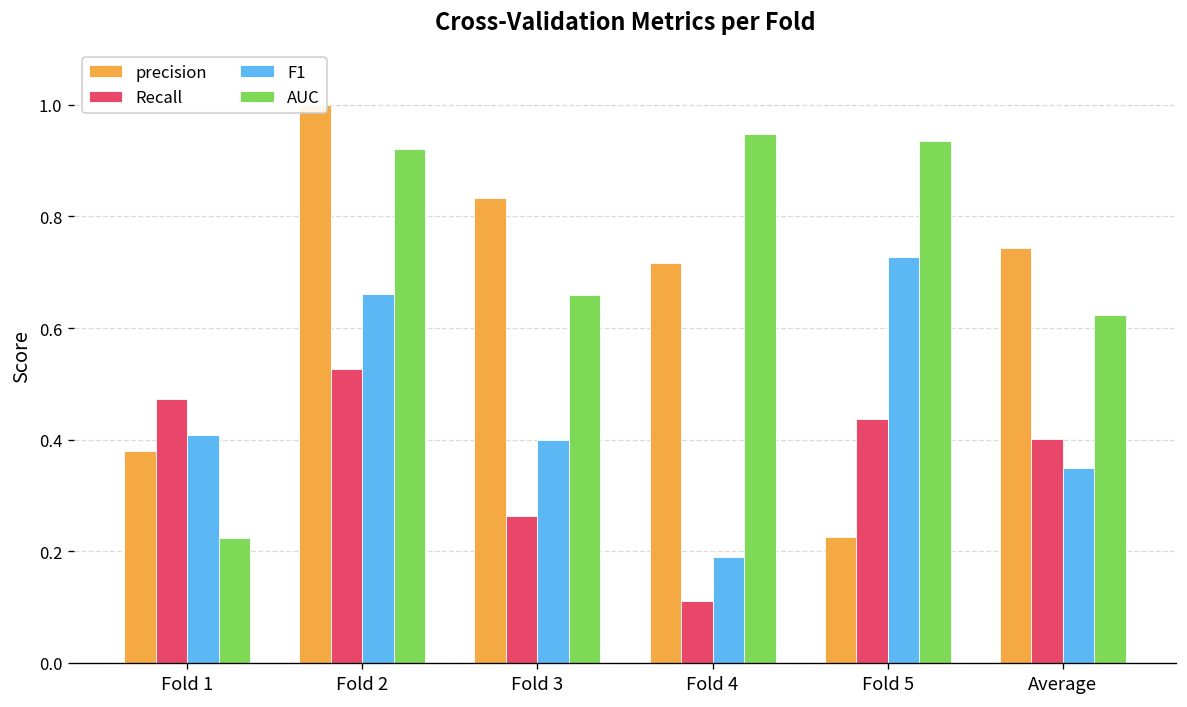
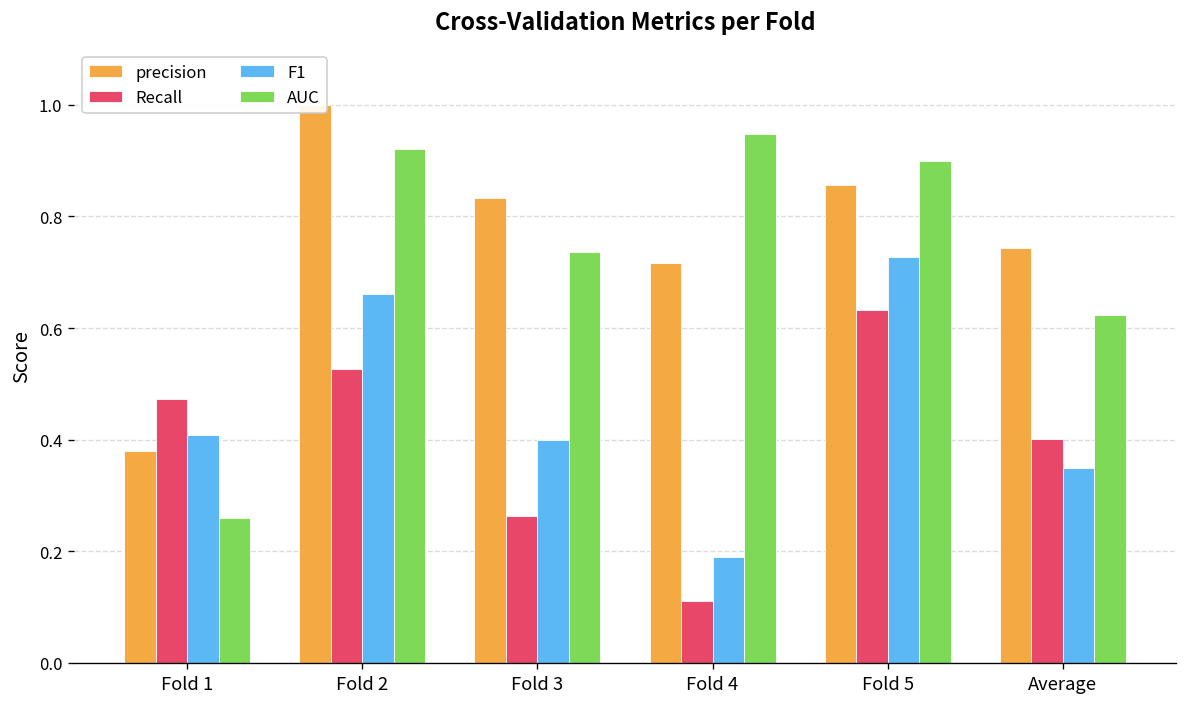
AUC, Fold 1: 0.22 -> 0.26
AUC, Fold 3: 0.66 -> 0.74
precision, Fold 5: 0.23 -> 0.86
Recall, Fold 5: 0.44 -> 0.63
AUC, Fold 5: 0.94 -> 0.90
